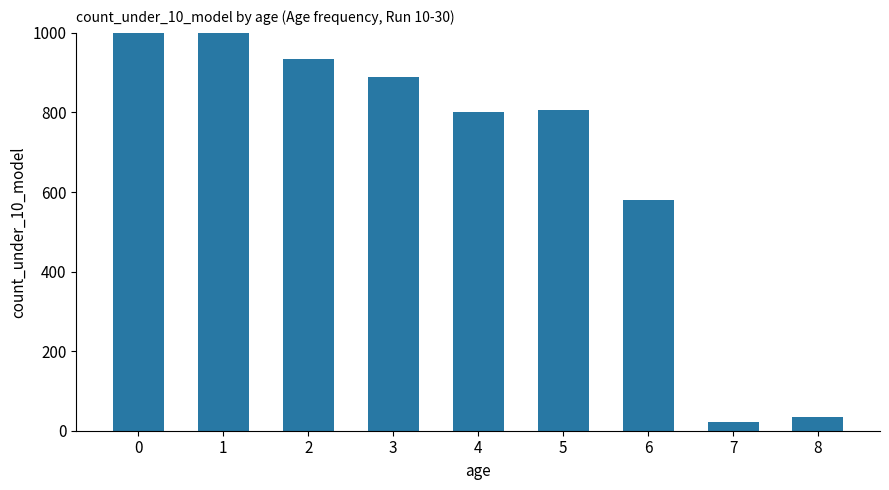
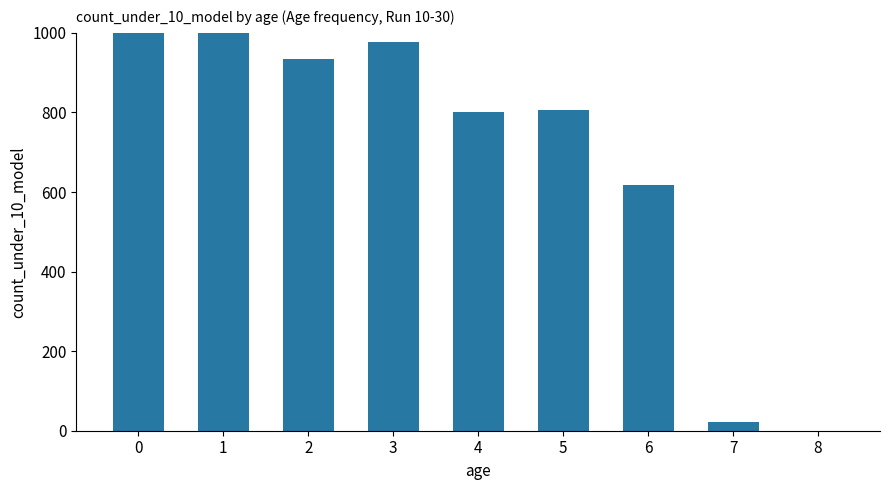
3: 890 -> 980
6: 580 -> 620
8: 40 -> 0
